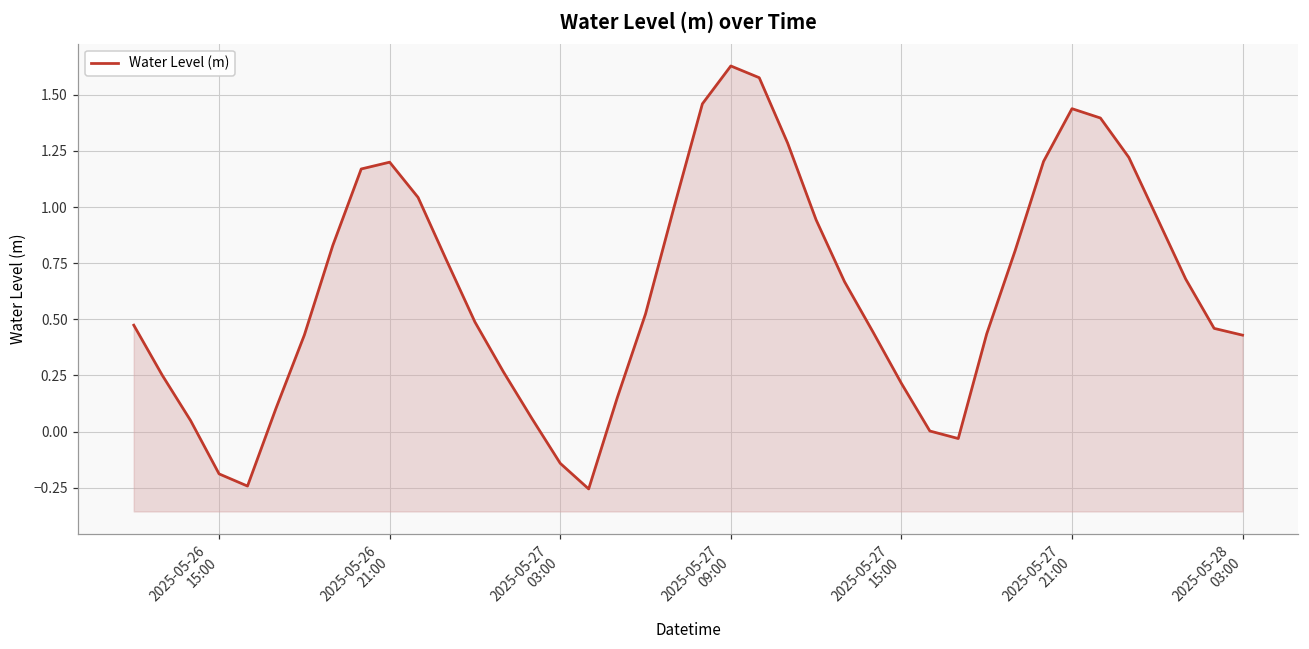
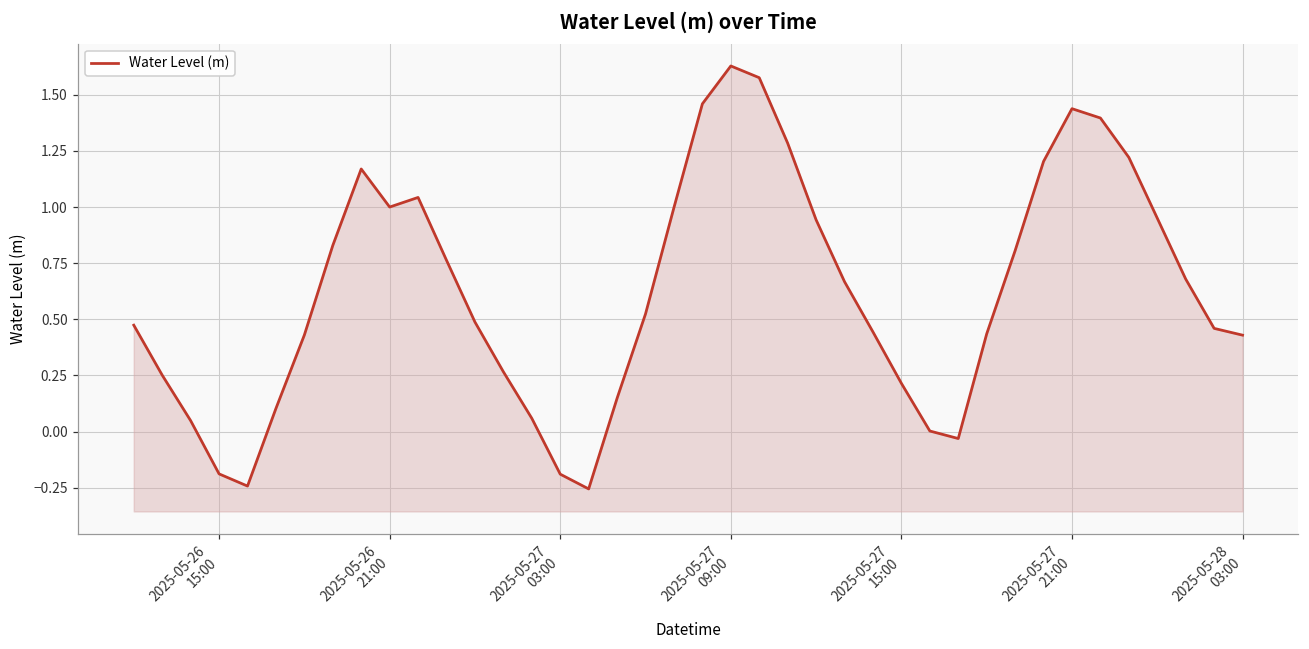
2025-05-26 21:00: 1.20 -> 1.00
2025-05-27 03:00: -0.14 -> -0.19
